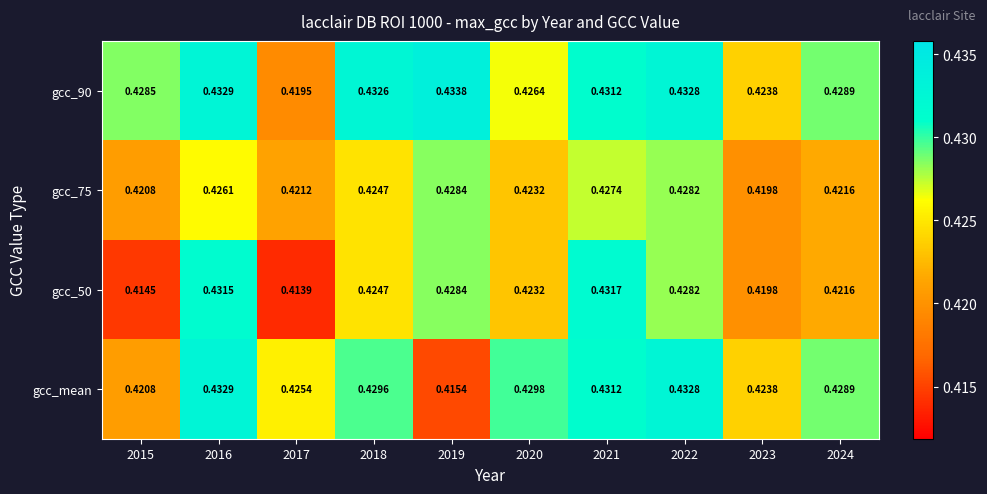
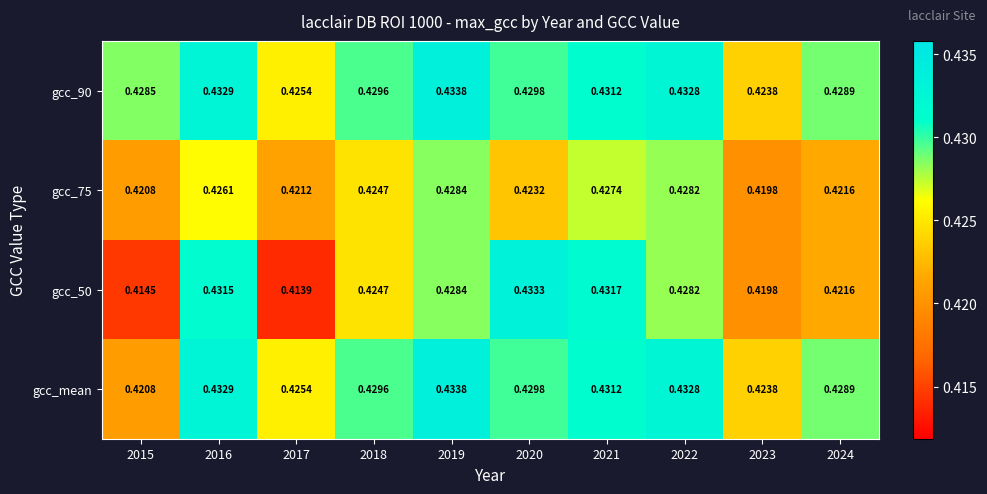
gcc_90, 2017: 0.4195 -> 0.4254
gcc_90, 2018: 0.4326 -> 0.4296
gcc_90, 2020: 0.4264 -> 0.4298
gcc_50, 2020: 0.4232 -> 0.4333
gcc_mean, 2019: 0.4154 -> 0.4338
